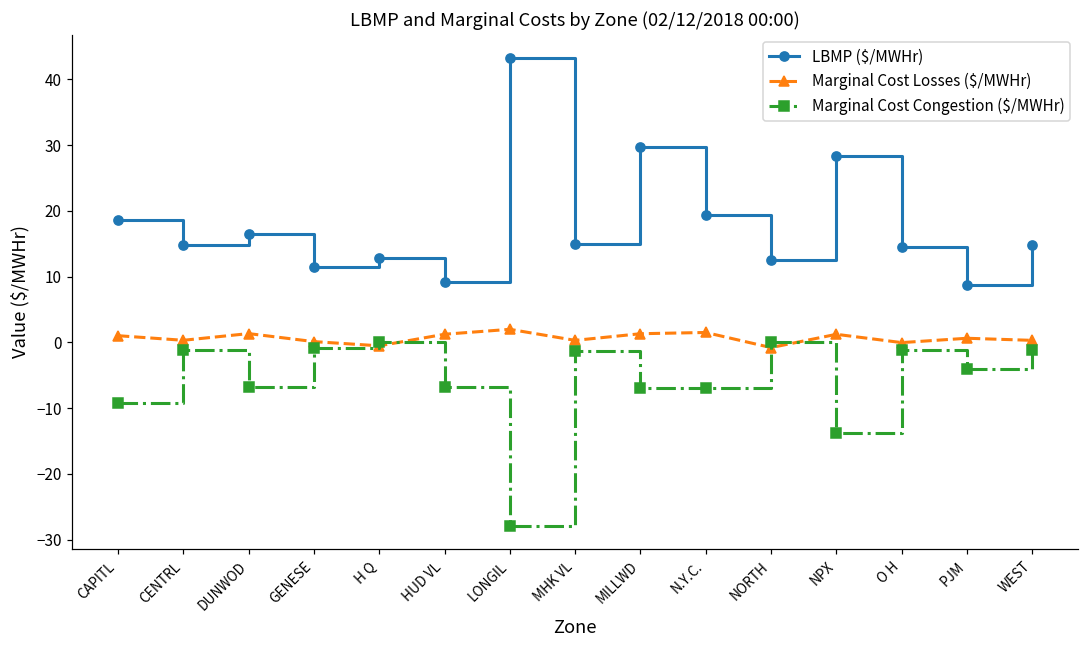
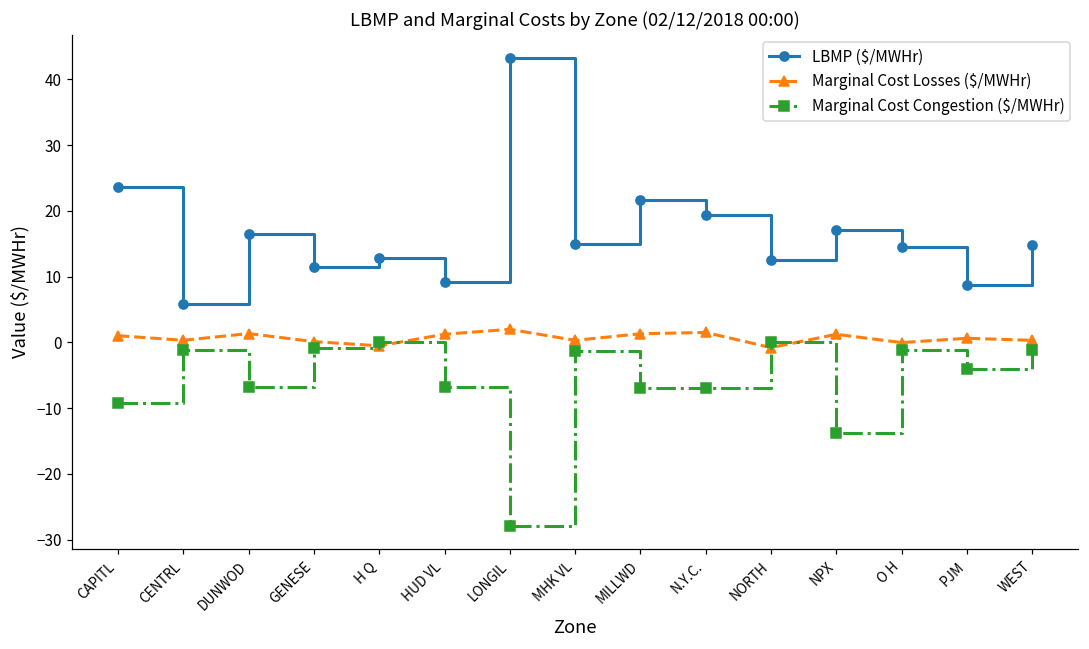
LBMP ($/MWHr), CAPITL: 19 -> 24
LBMP ($/MWHr), CENTRL: 15 -> 6
LBMP ($/MWHr), MILLWD: 30 -> 22
LBMP ($/MWHr), NPX: 28 -> 17
